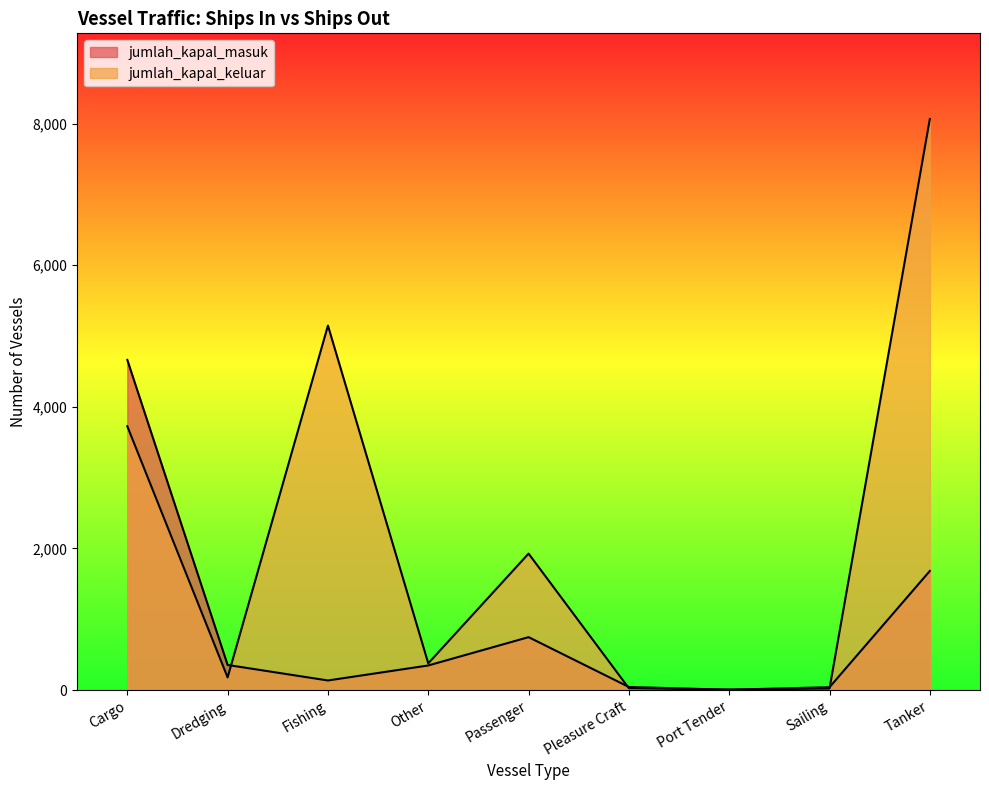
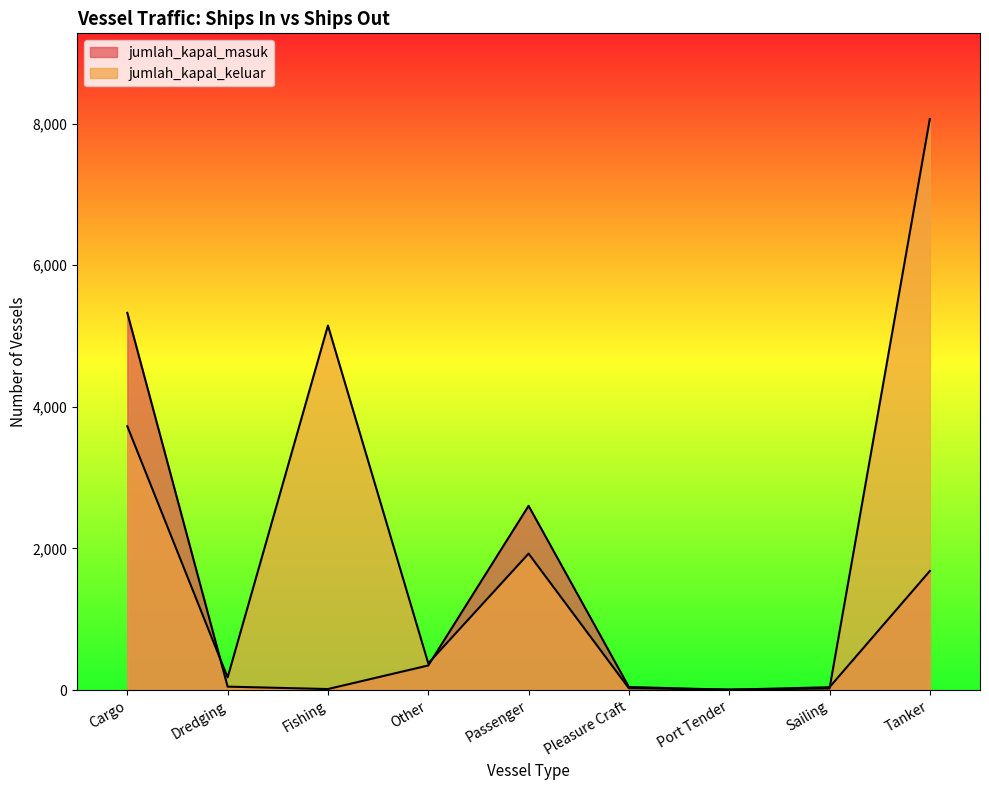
jumlah_kapal_masuk, Cargo: 4,700 -> 5,300
jumlah_kapal_masuk, Dredging: 400 -> 0
jumlah_kapal_masuk, Fishing: 100 -> 0
jumlah_kapal_masuk, Passenger: 700 -> 2,600
